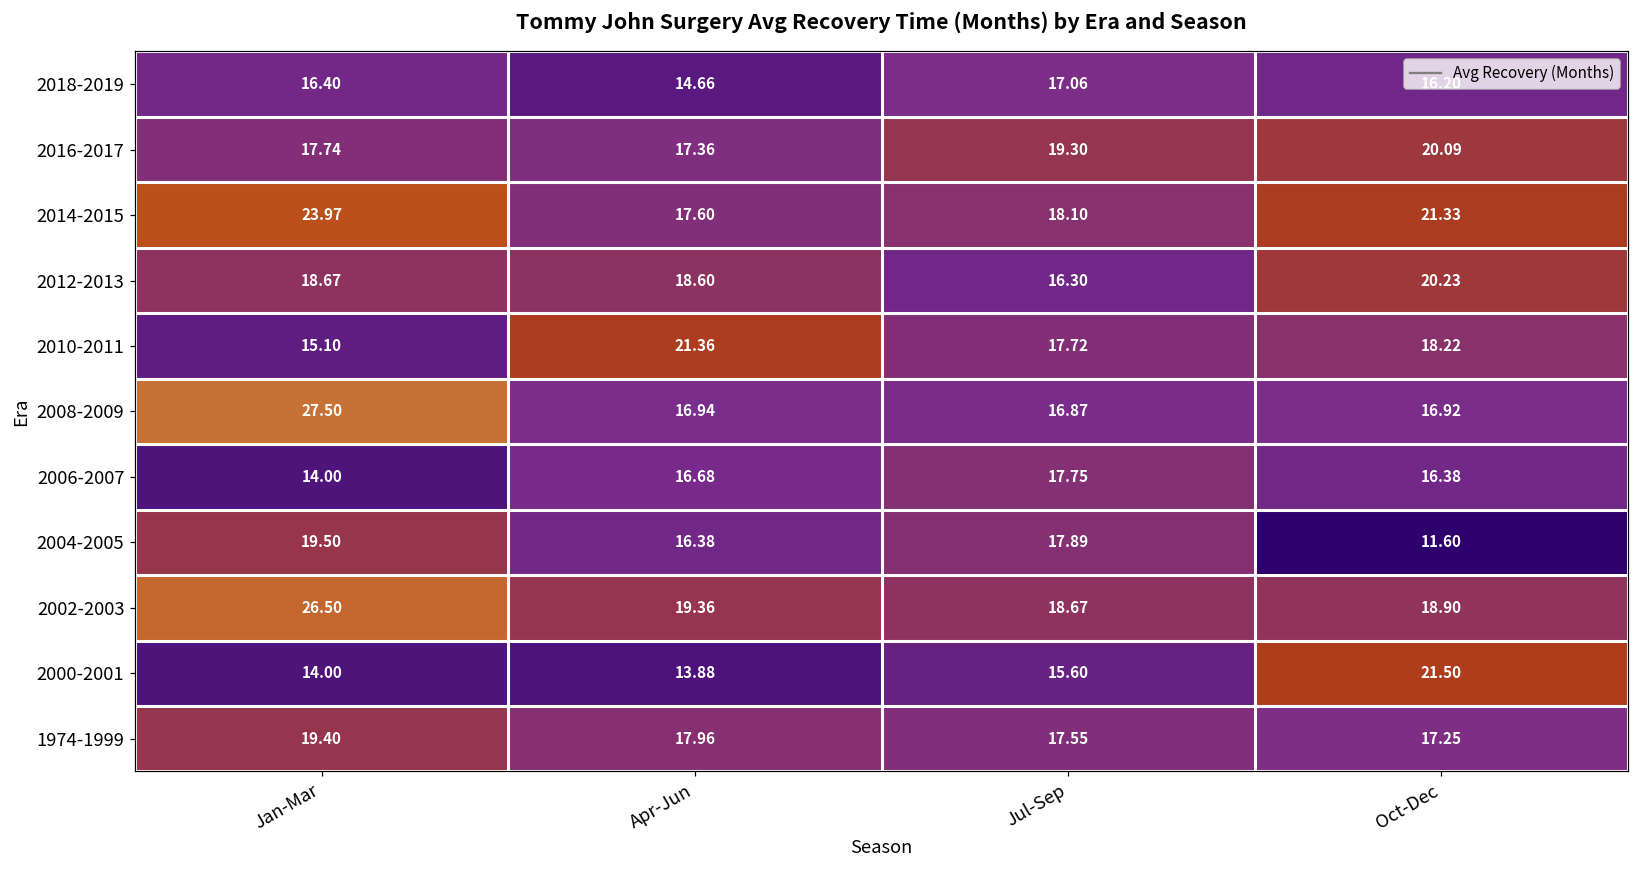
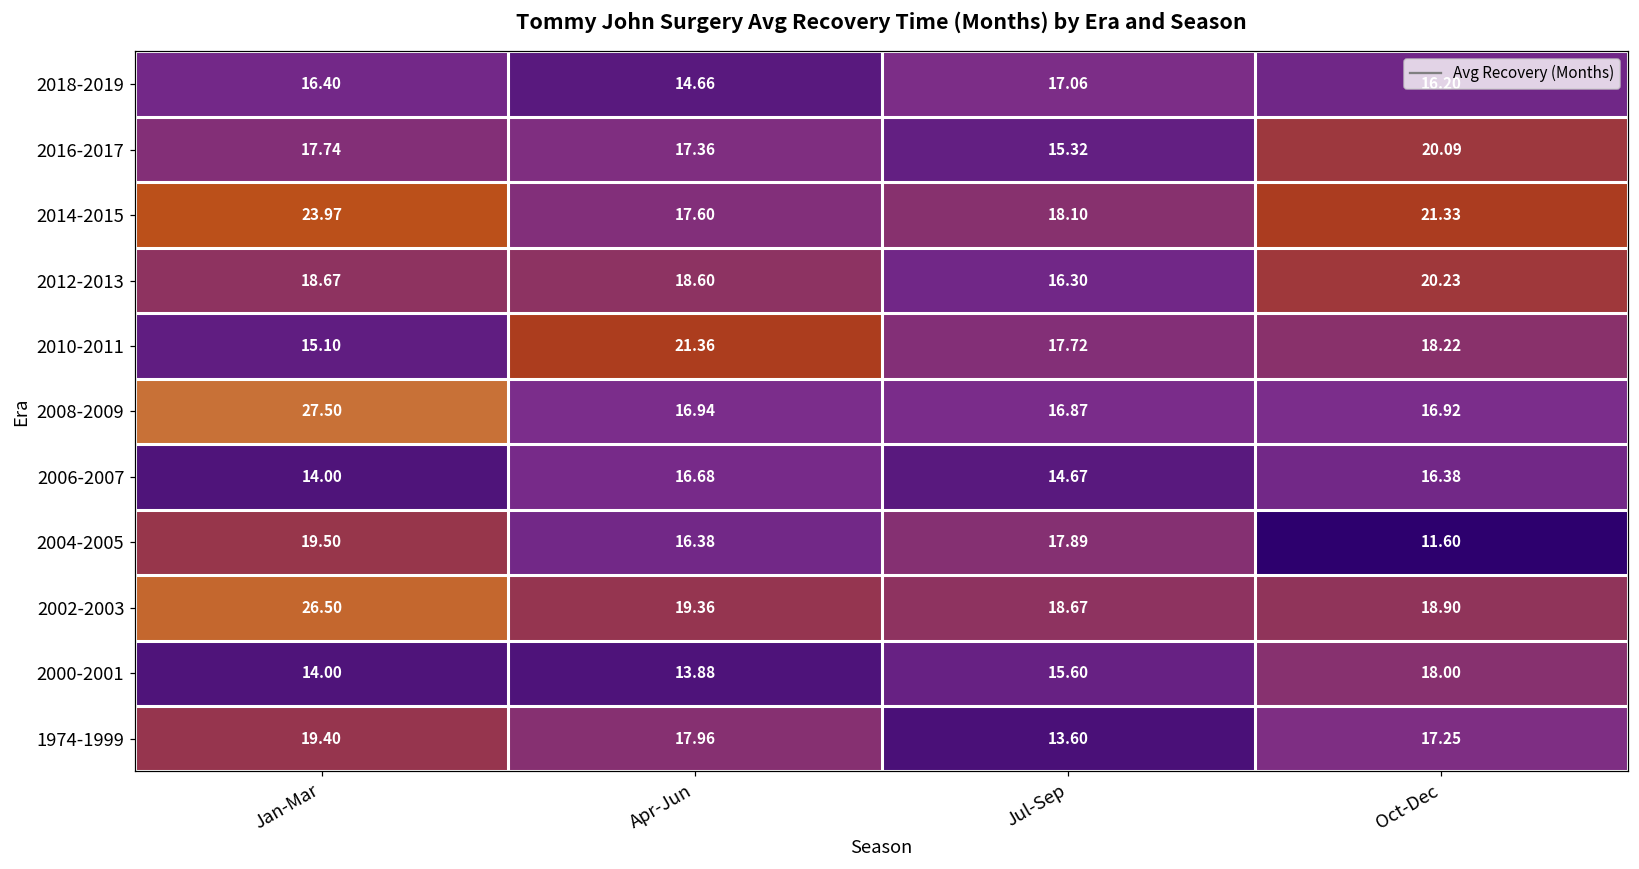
2016-2017, Jul-Sep: 19.30 -> 15.32
2006-2007, Jul-Sep: 17.75 -> 14.67
2000-2001, Oct-Dec: 21.50 -> 18.00
1974-1999, Jul-Sep: 17.55 -> 13.60
